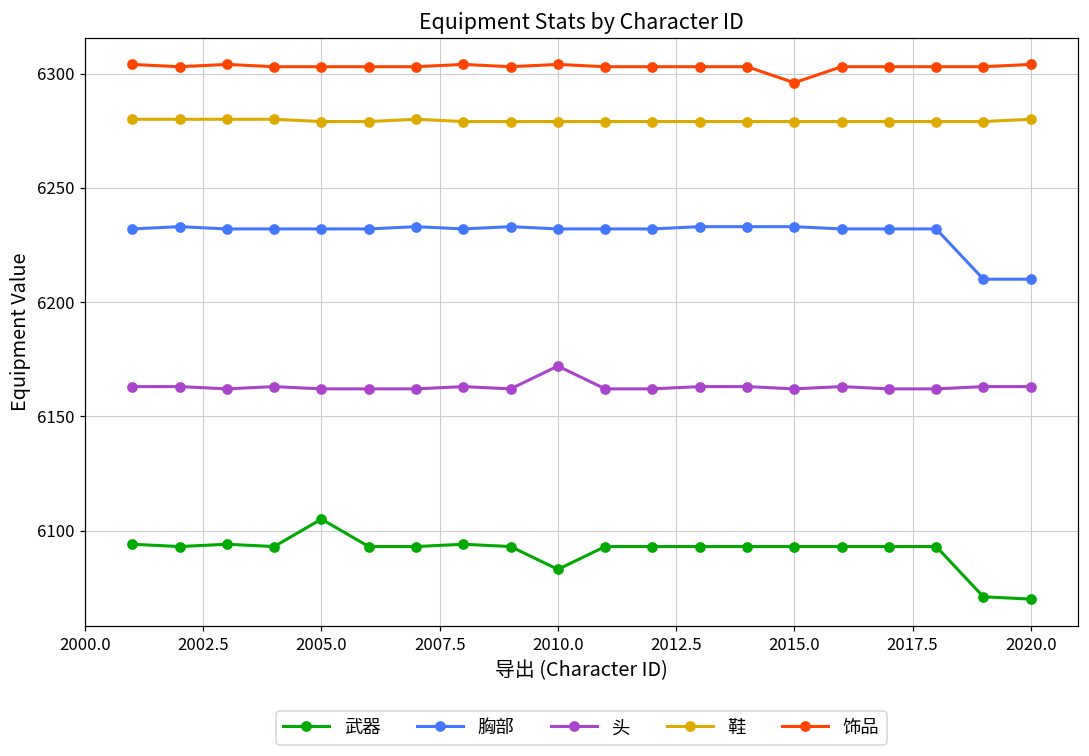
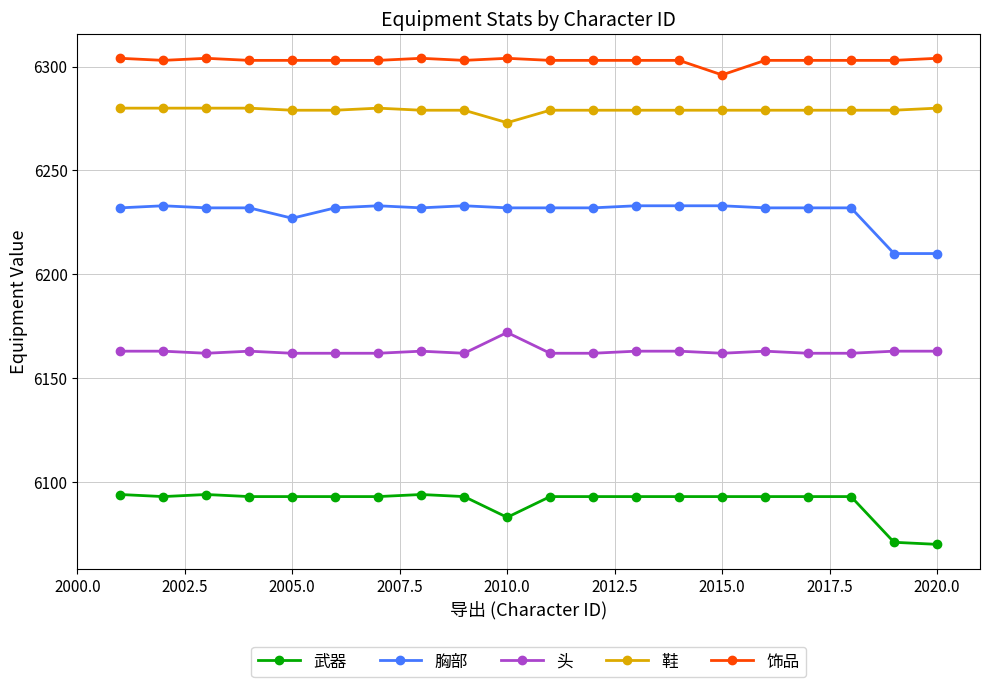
武器, 2005.0: 6105 -> 6093
胸部, 2005.0: 6232 -> 6227
鞋, 2010.0: 6279 -> 6273
